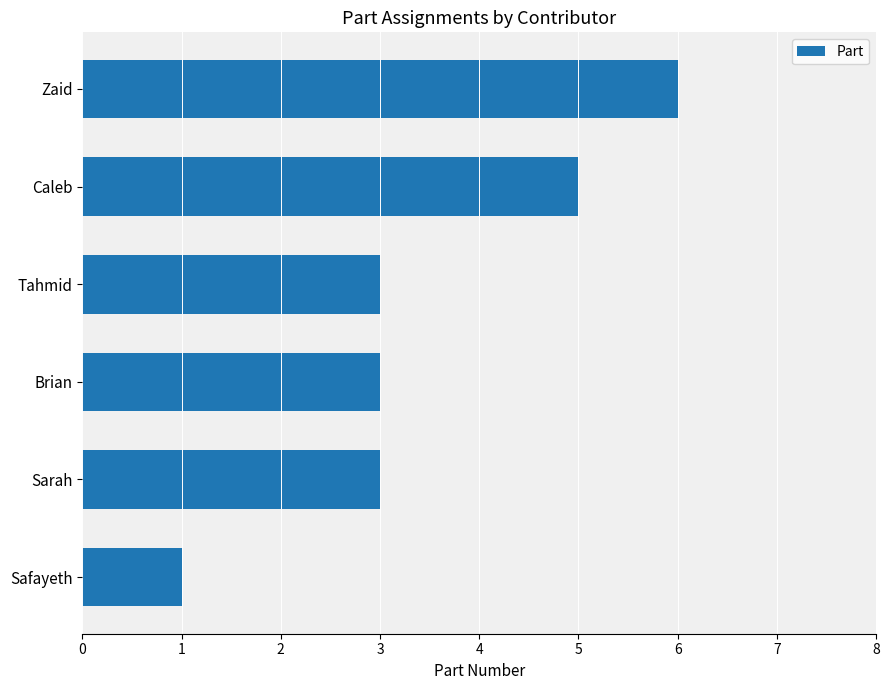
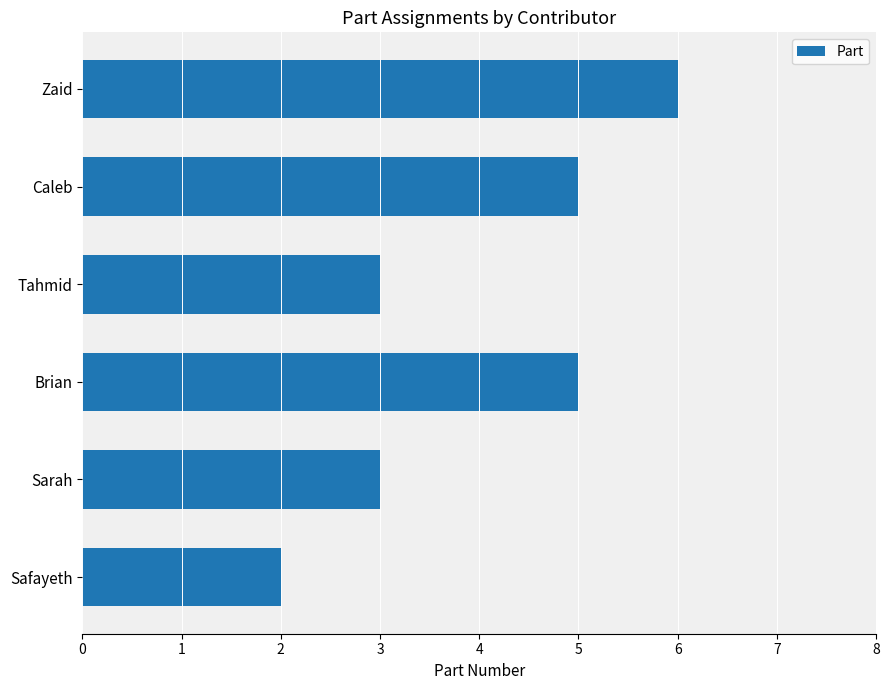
Brian: 3 -> 5
Safayeth: 1 -> 2
